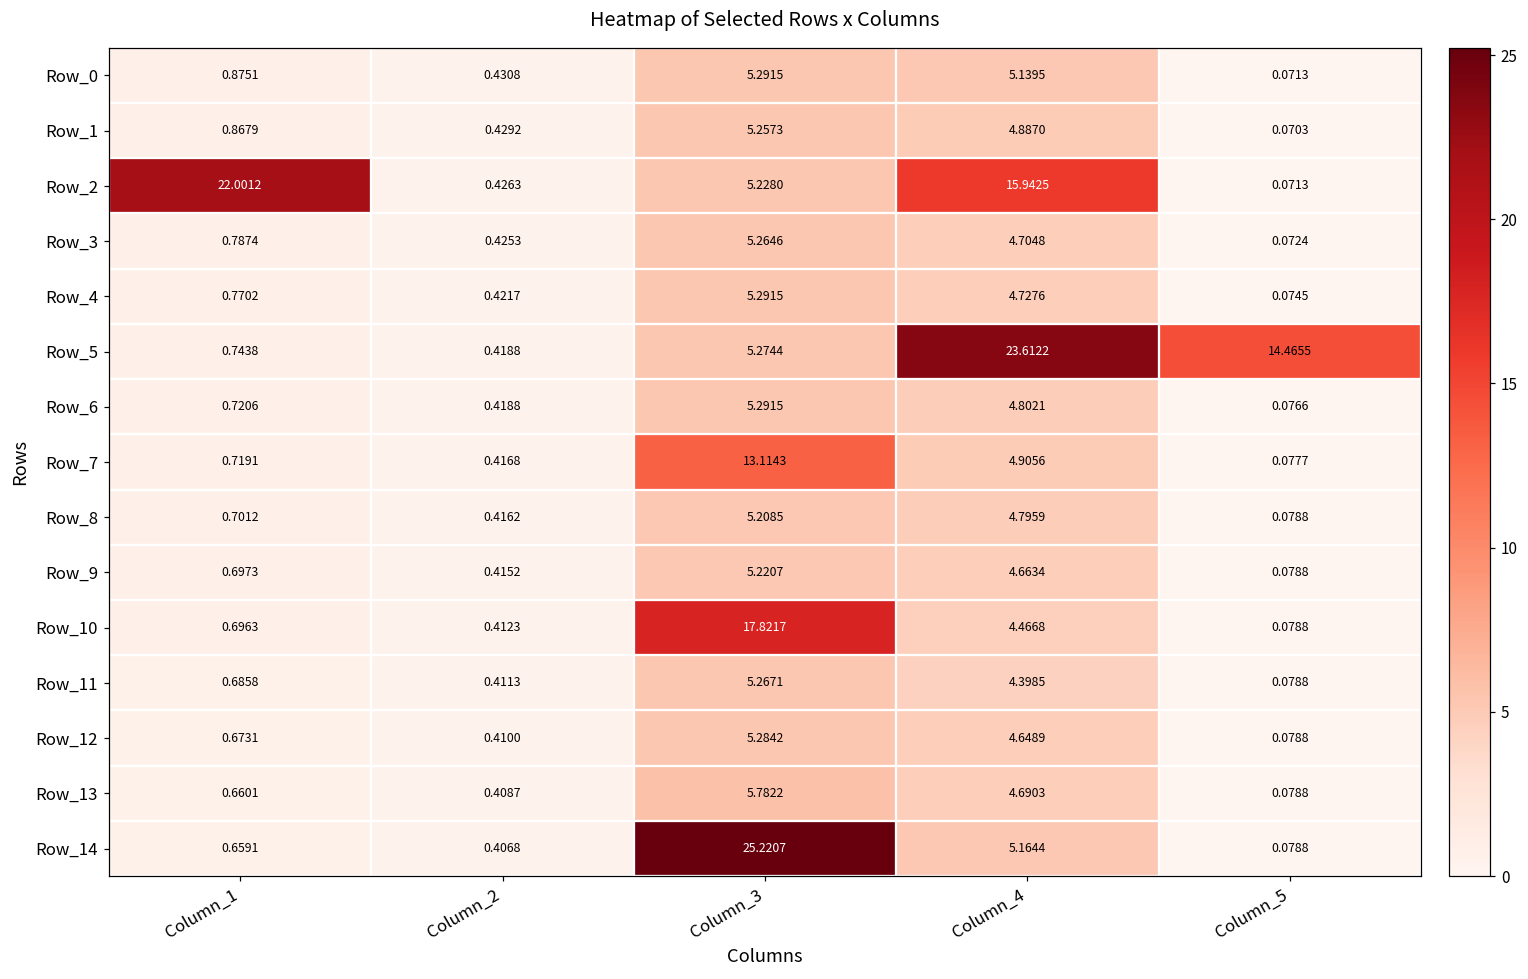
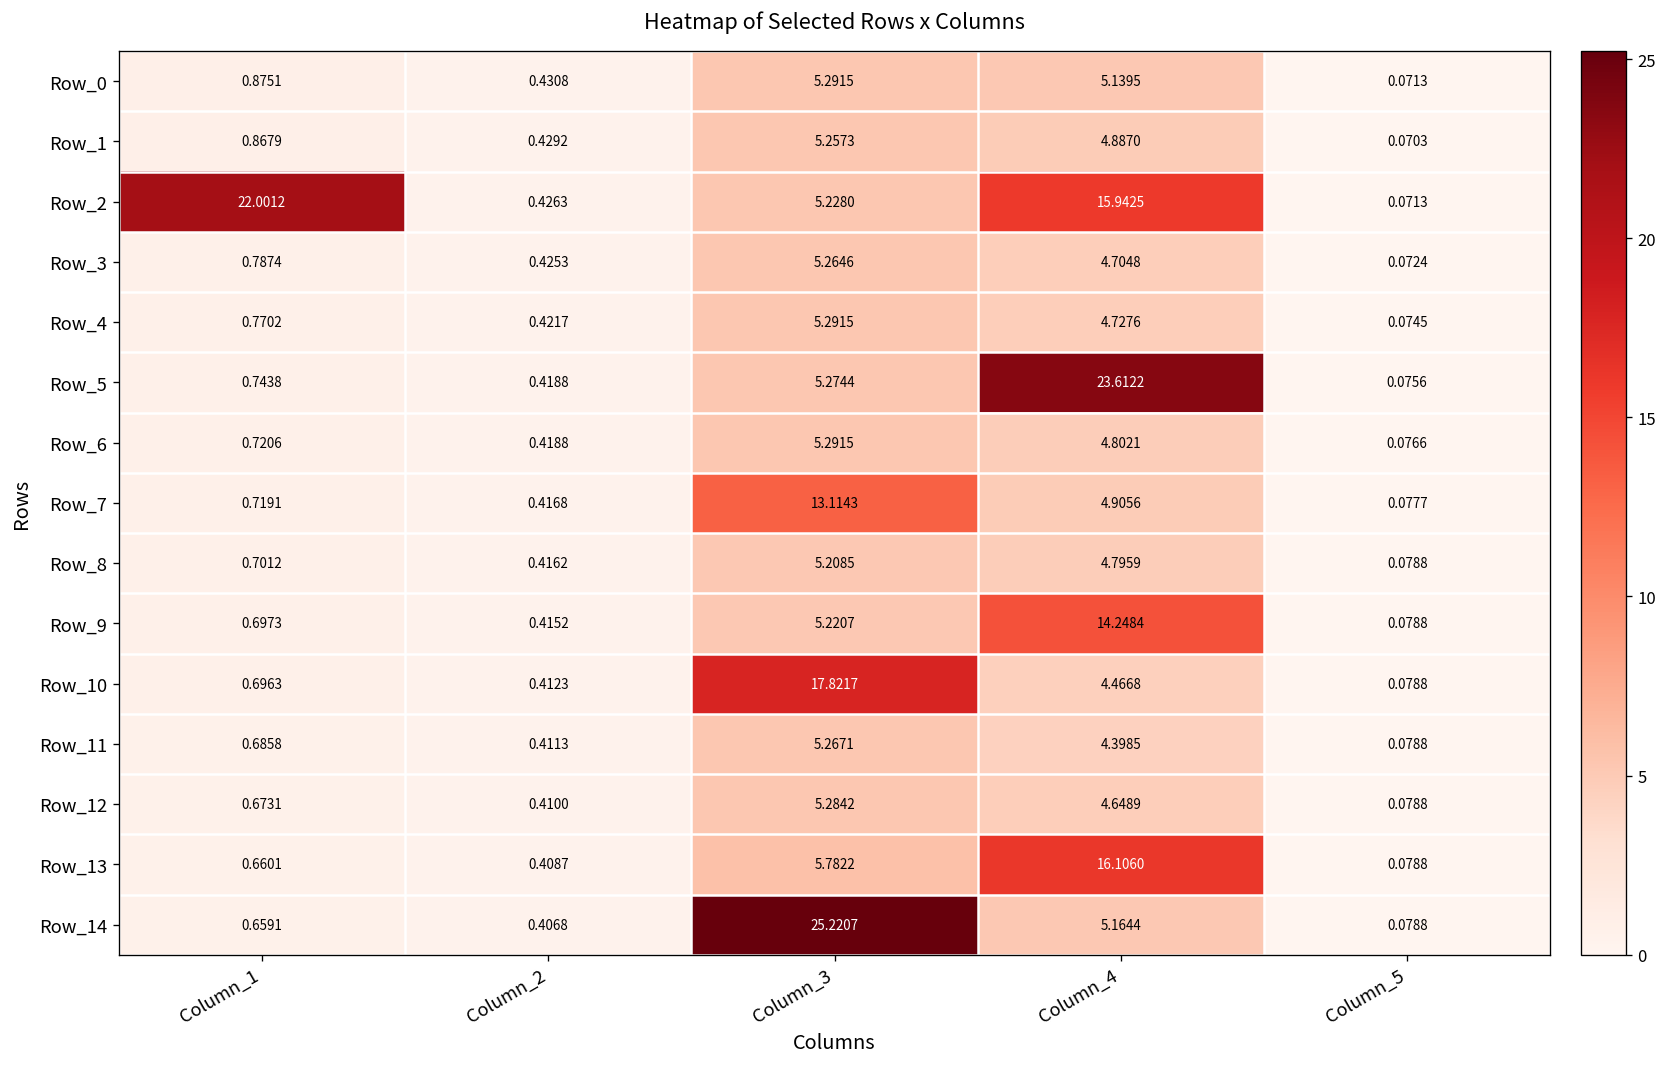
Row_5, Column_5: 14.4655 -> 0.0756
Row_9, Column_4: 4.6634 -> 14.2484
Row_13, Column_4: 4.6903 -> 16.1060
